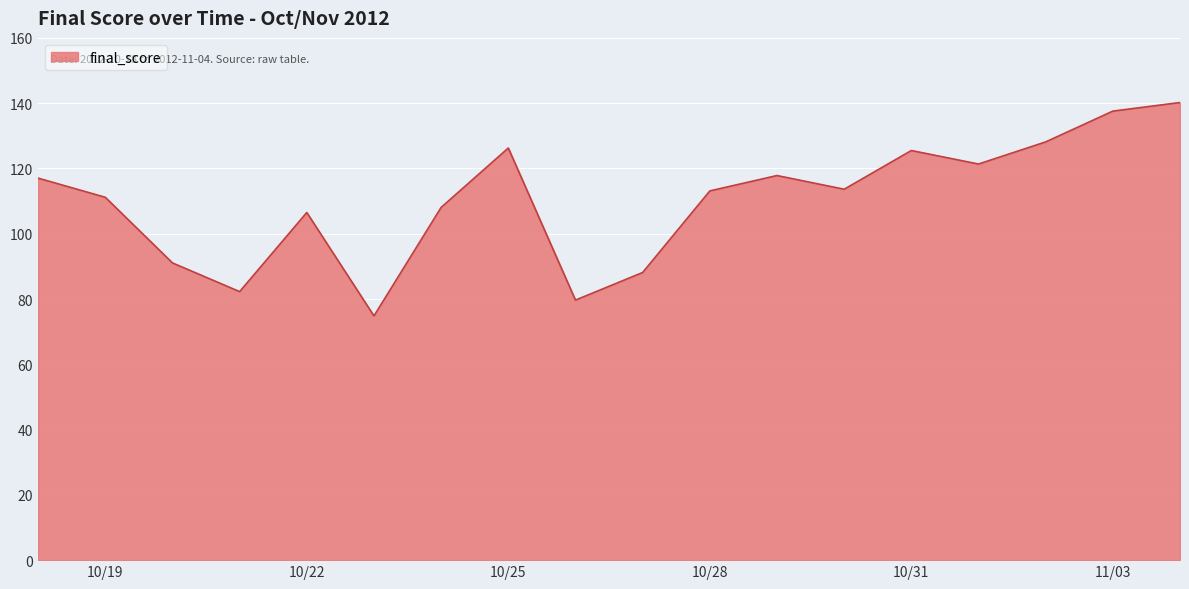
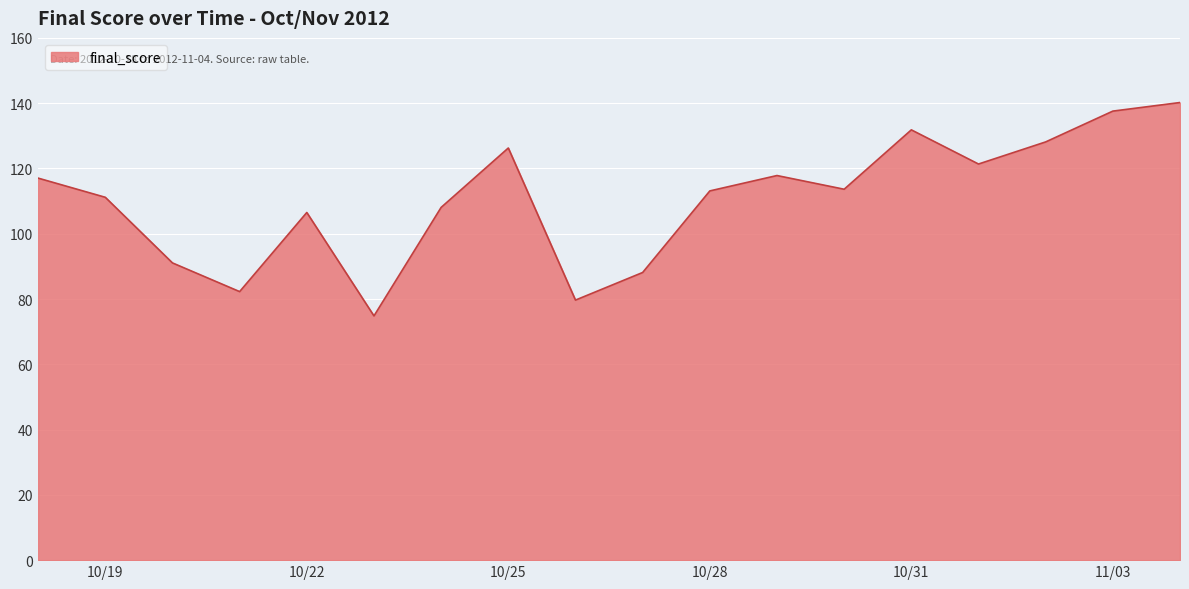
10/31: 125 -> 132
